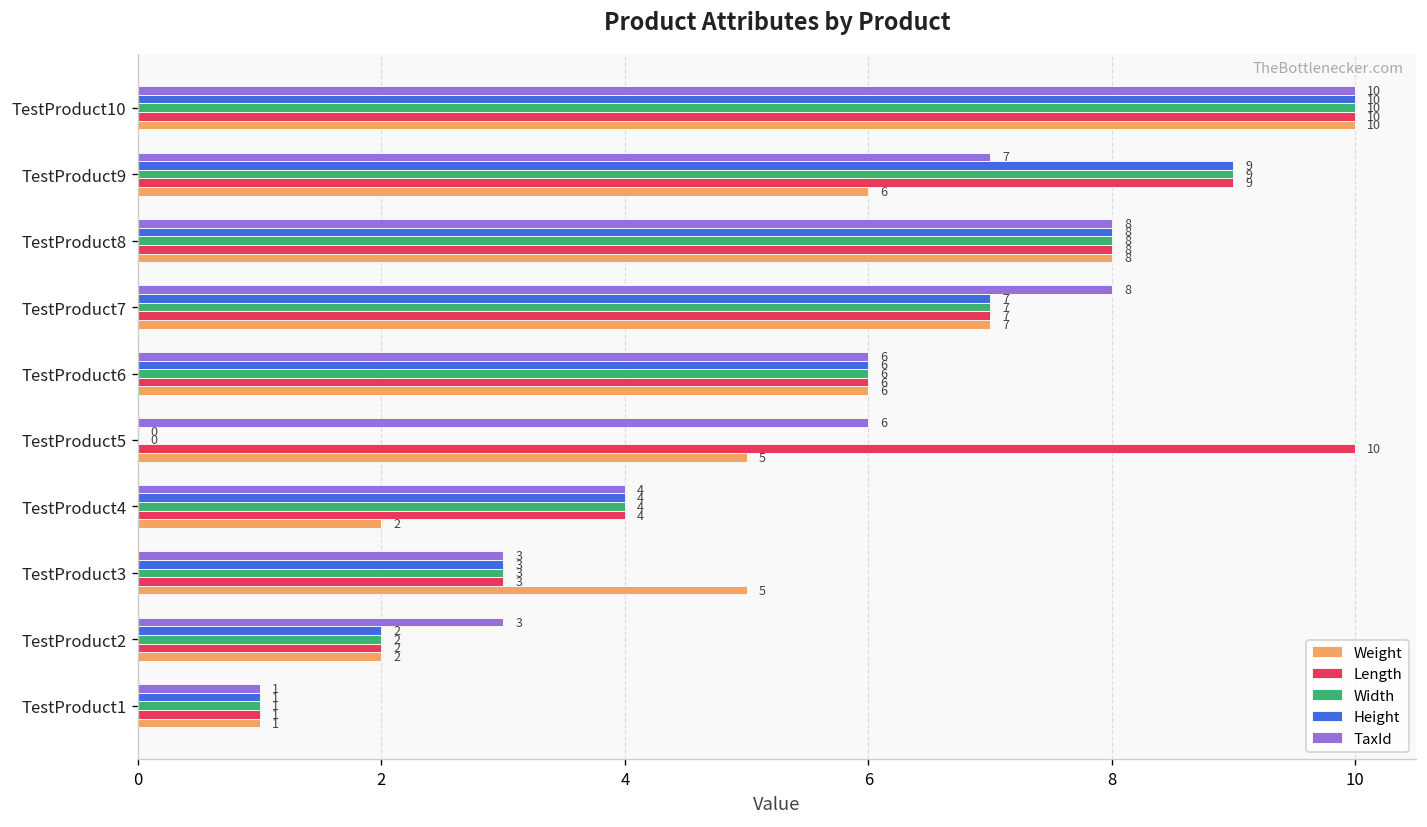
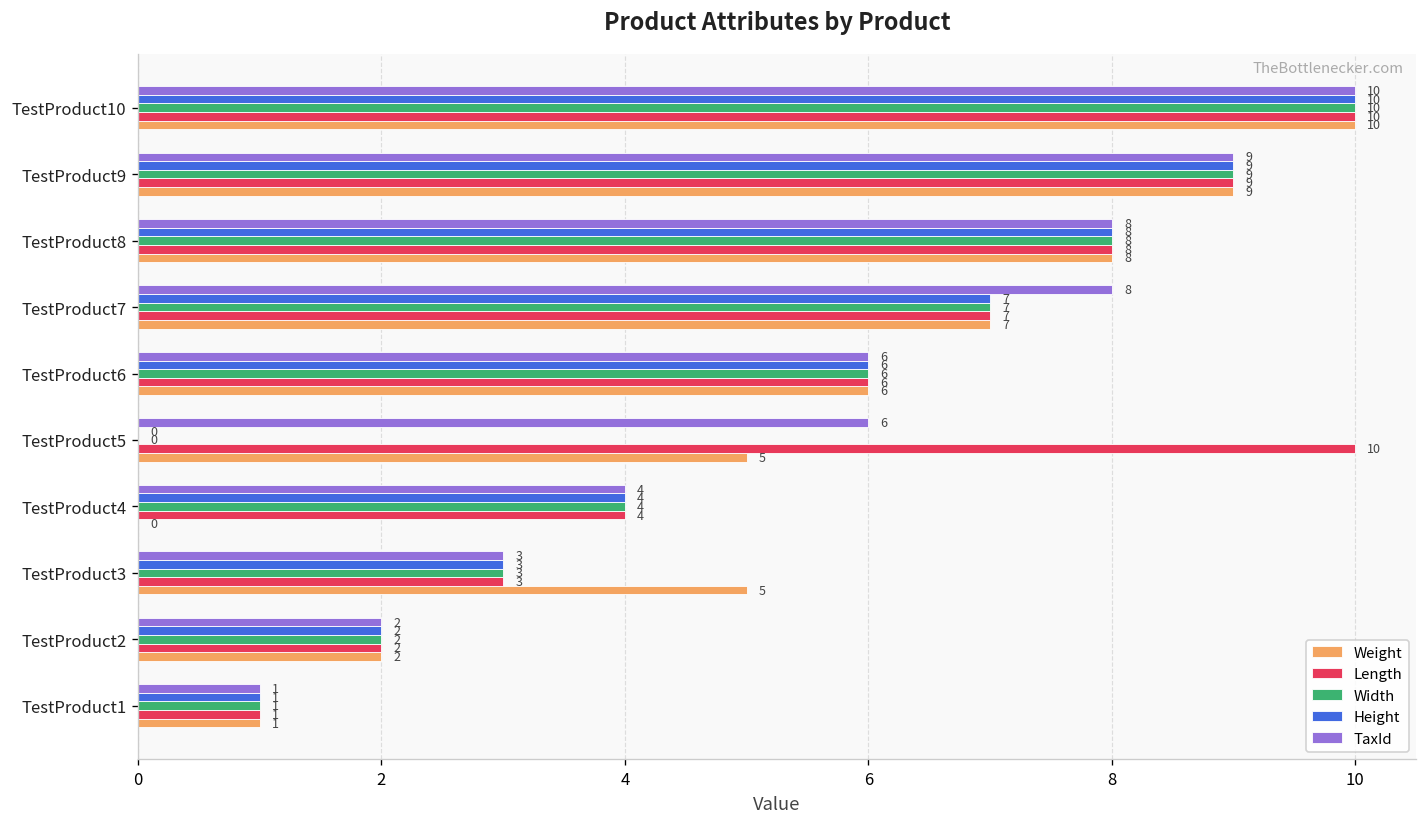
TaxId, TestProduct9: 7 -> 9
Weight, TestProduct9: 6 -> 9
Weight, TestProduct4: 2 -> 0
TaxId, TestProduct2: 3 -> 2
